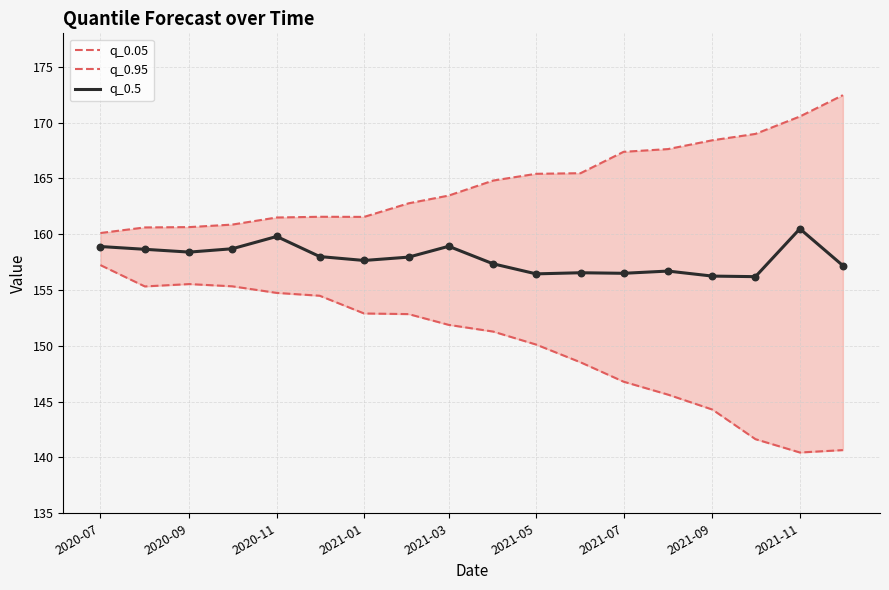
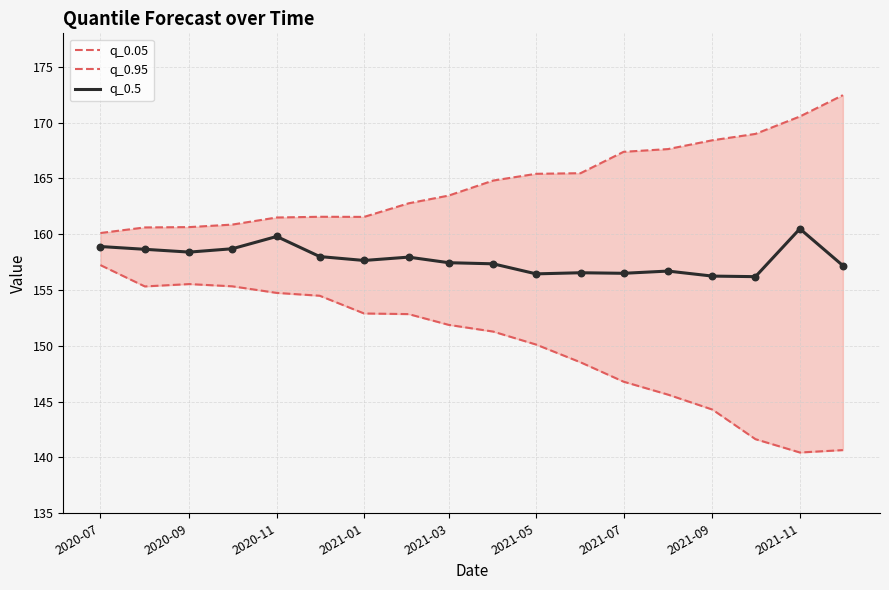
q_0.5, 2021-03: 158.9 -> 157.5
